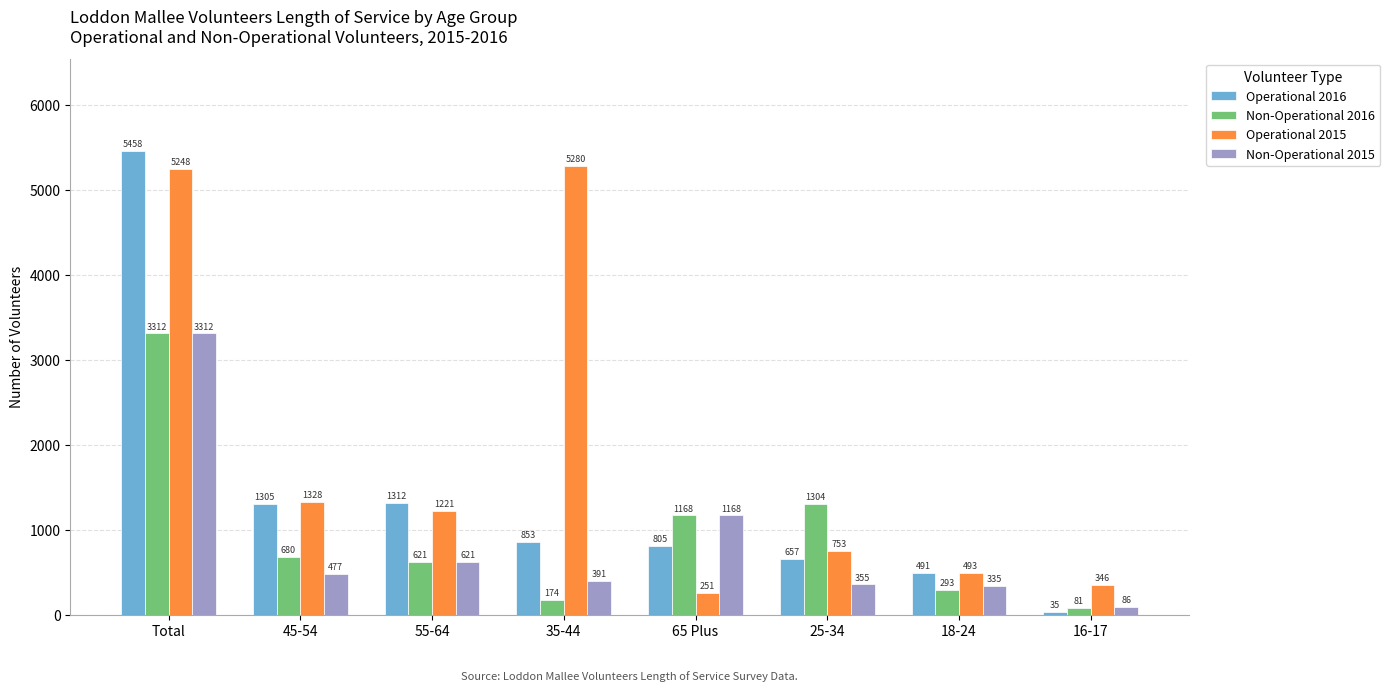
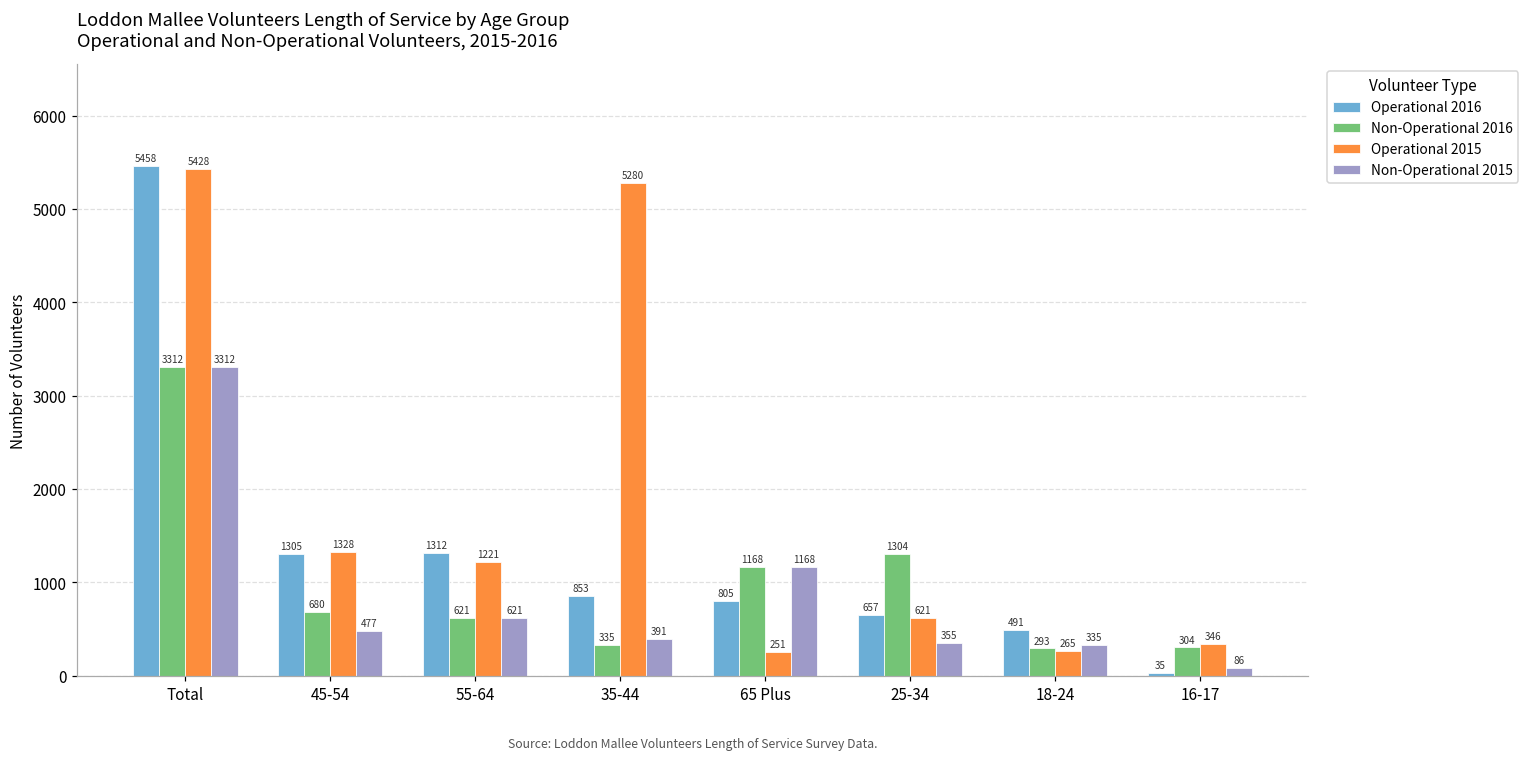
Operational 2015, Total: 5248 -> 5428
Non-Operational 2016, 35-44: 174 -> 335
Operational 2015, 25-34: 753 -> 621
Operational 2015, 18-24: 493 -> 265
Non-Operational 2016, 16-17: 81 -> 304
